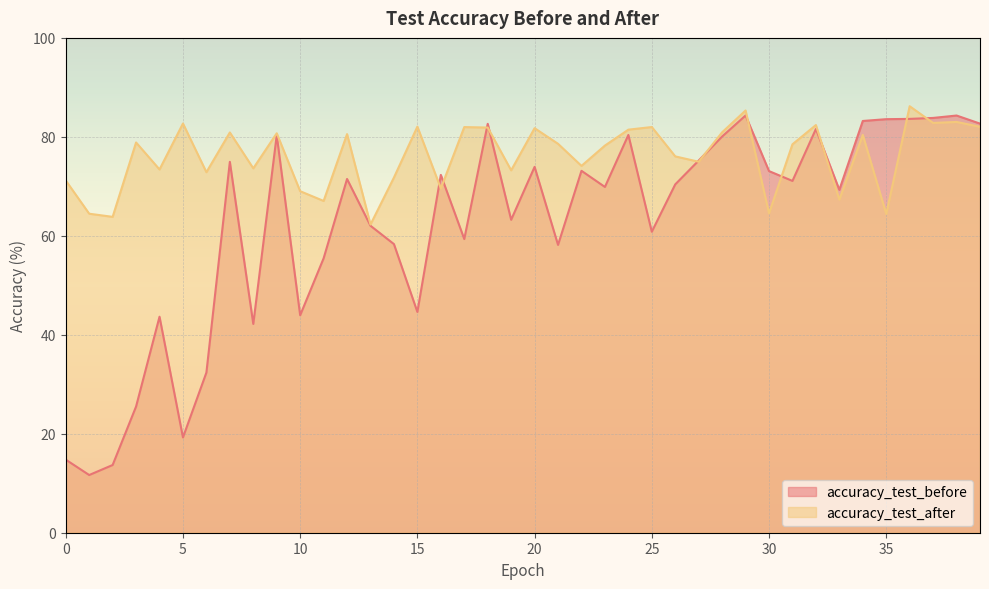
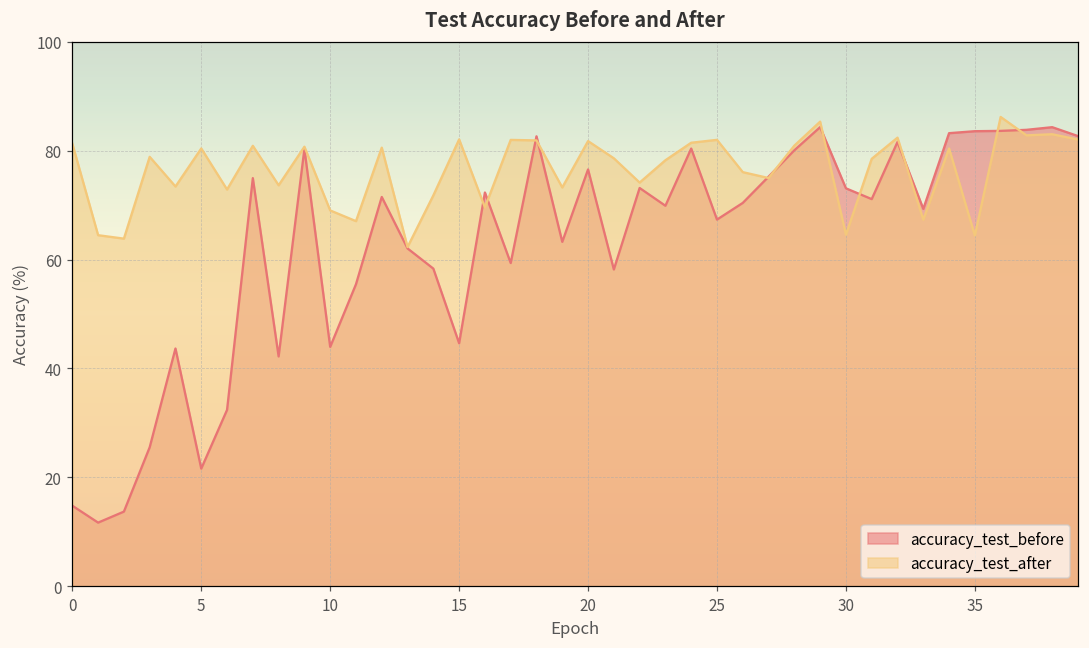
accuracy_test_after, 0: 71 -> 81
accuracy_test_before, 5: 19 -> 22
accuracy_test_after, 5: 83 -> 80
accuracy_test_before, 20: 74 -> 77
accuracy_test_before, 25: 61 -> 67
